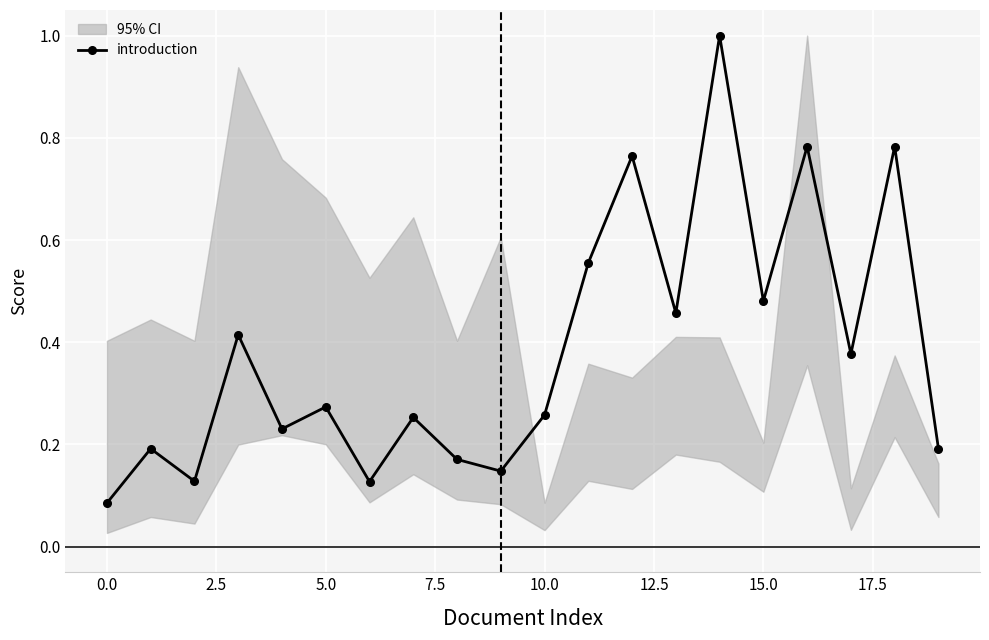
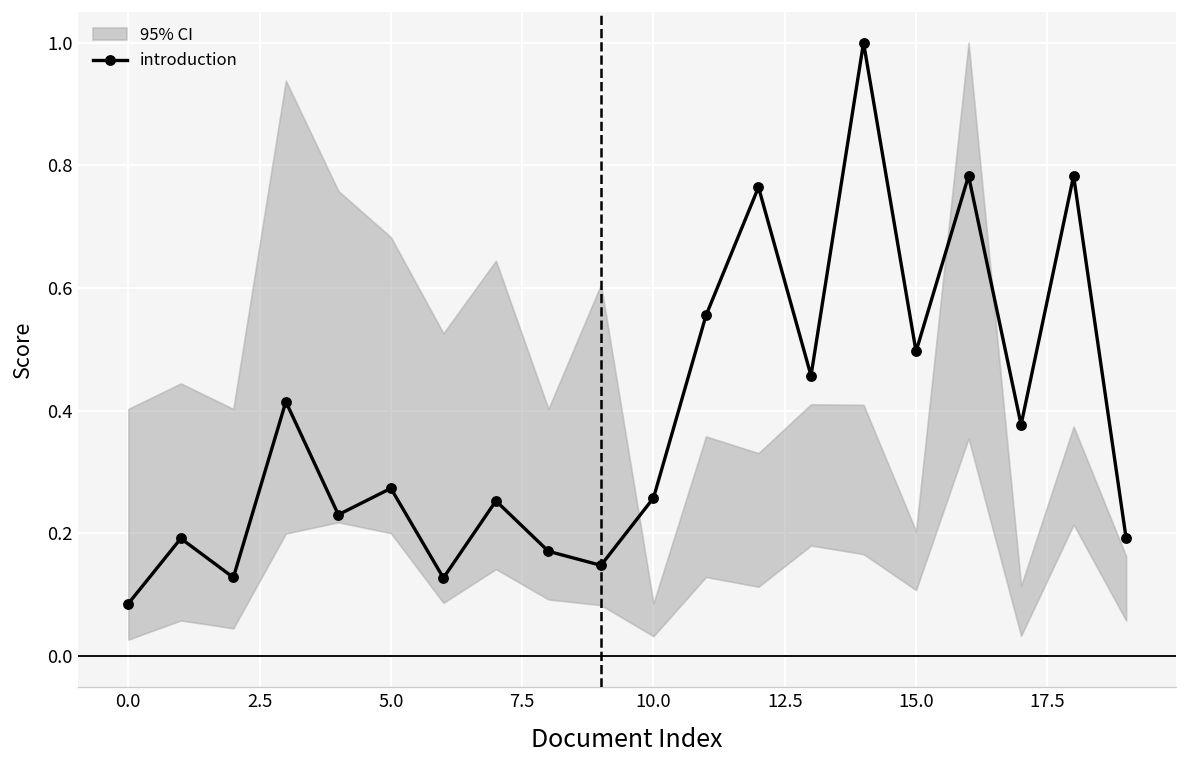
introduction, 15.0: 0.48 -> 0.50
